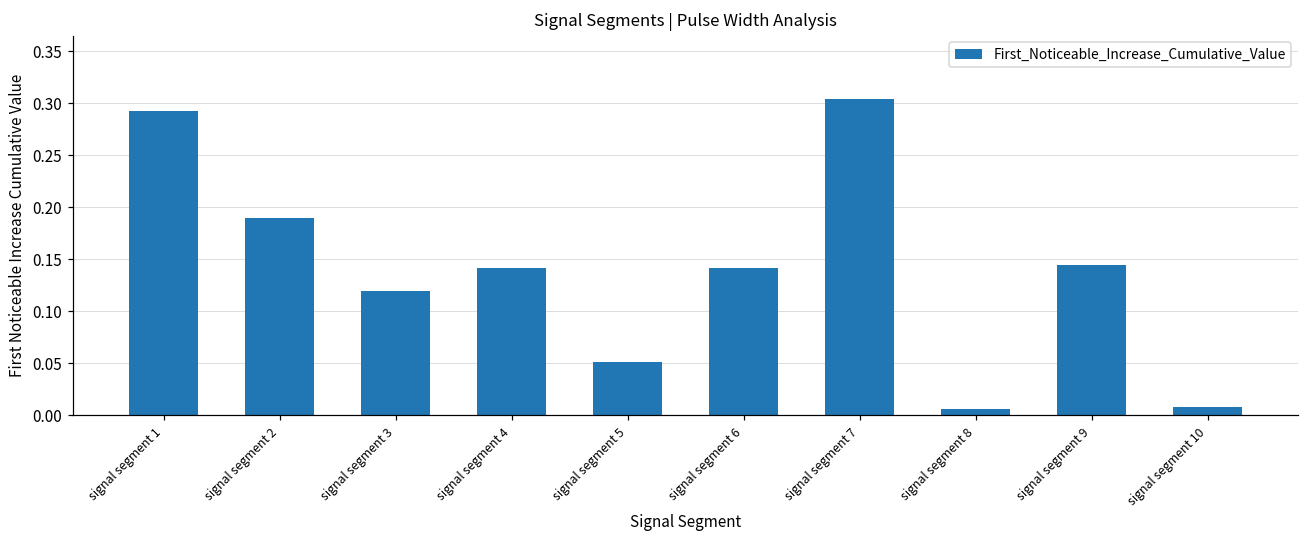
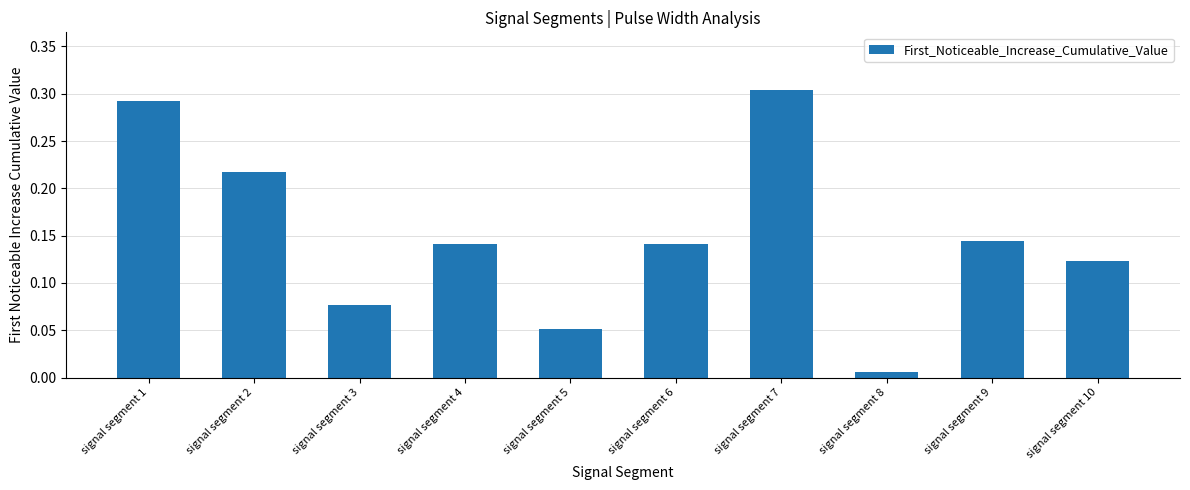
signal segment 2: 0.19 -> 0.22
signal segment 3: 0.12 -> 0.08
signal segment 10: 0.01 -> 0.12
